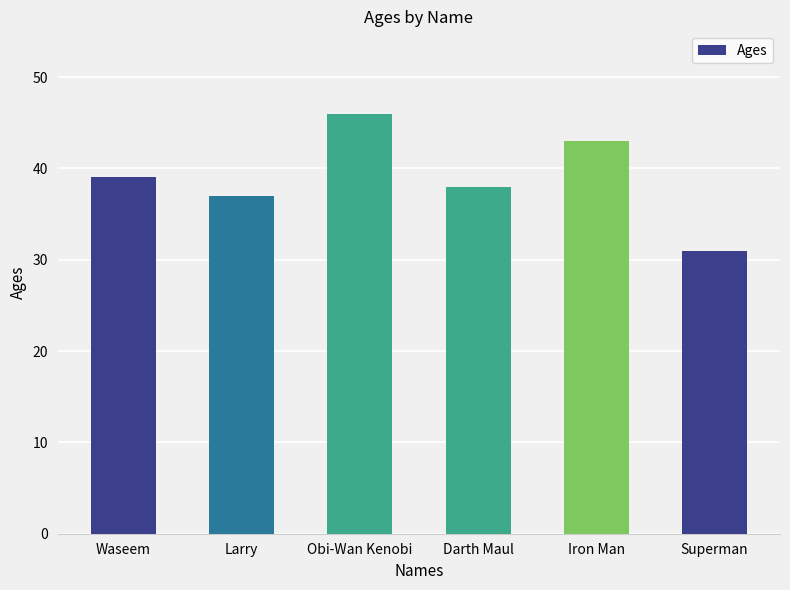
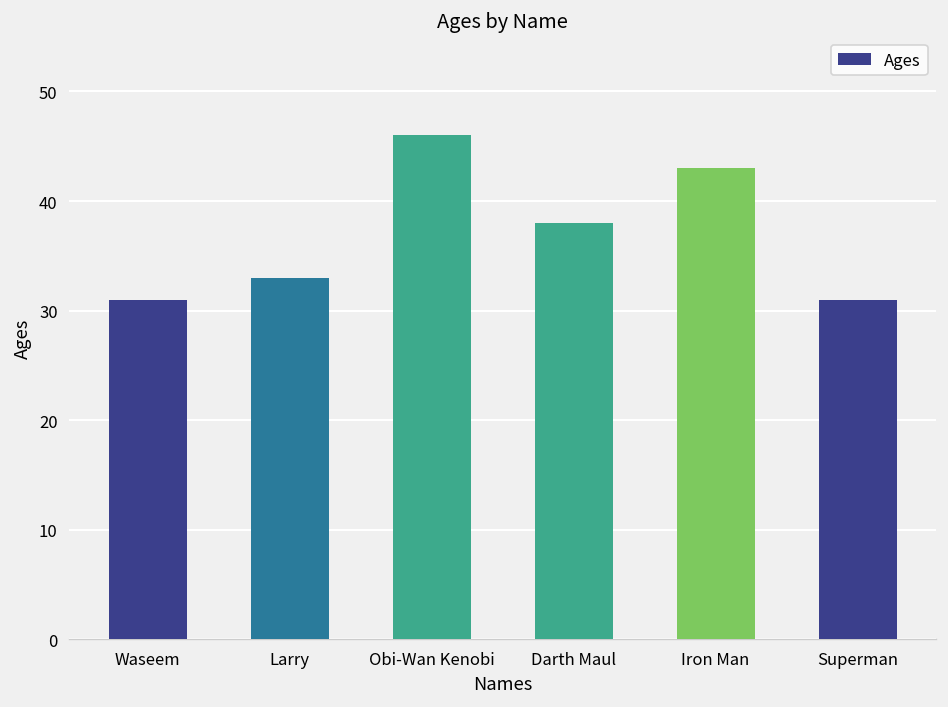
Waseem: 39 -> 31
Larry: 37 -> 33
